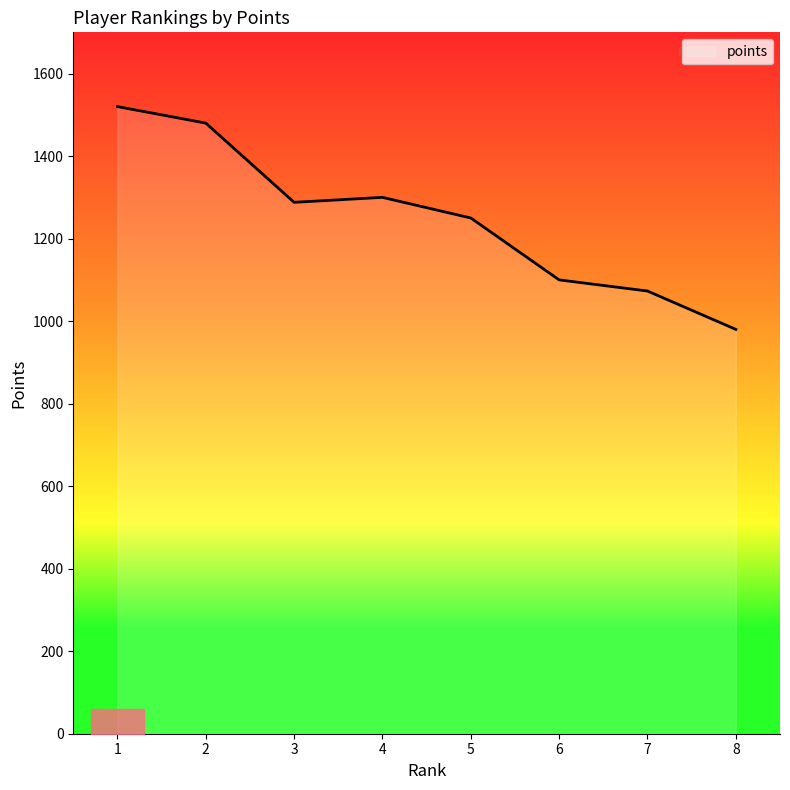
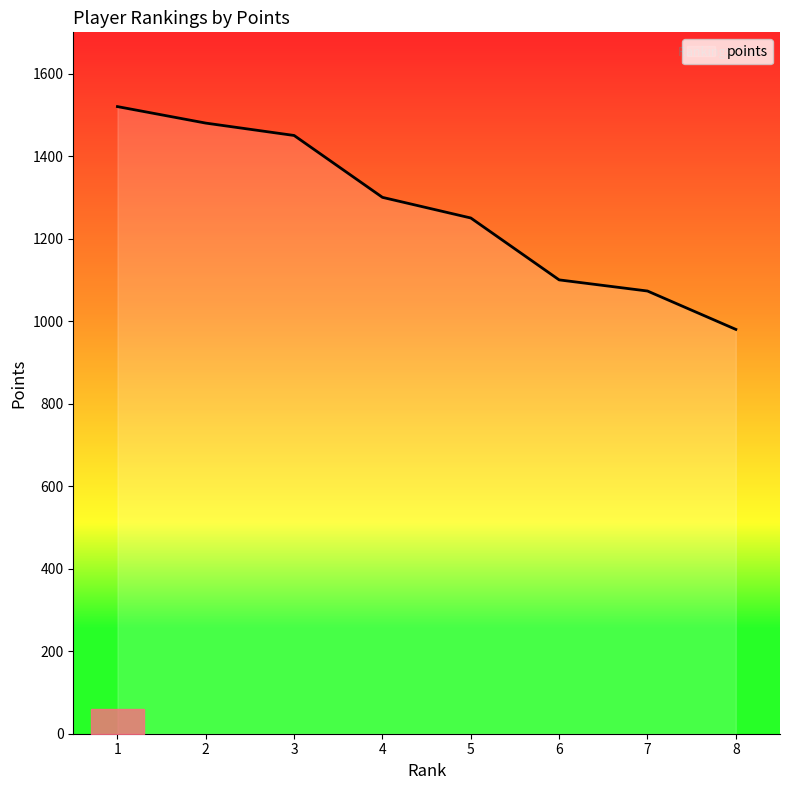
points, 3: 1290 -> 1450
